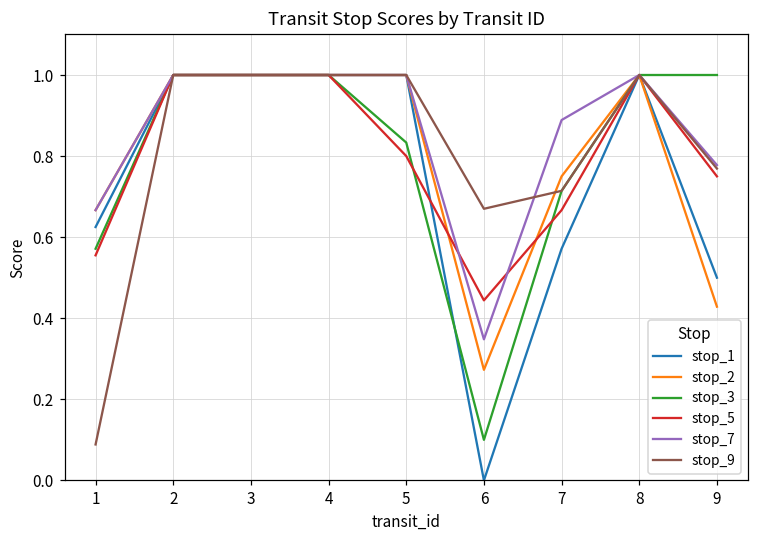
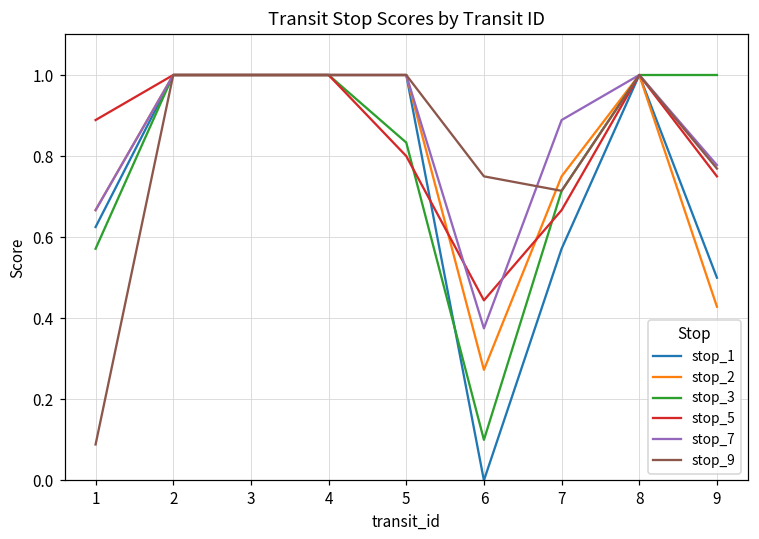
stop_5, 1: 0.56 -> 0.89
stop_7, 6: 0.35 -> 0.38
stop_9, 6: 0.67 -> 0.75
